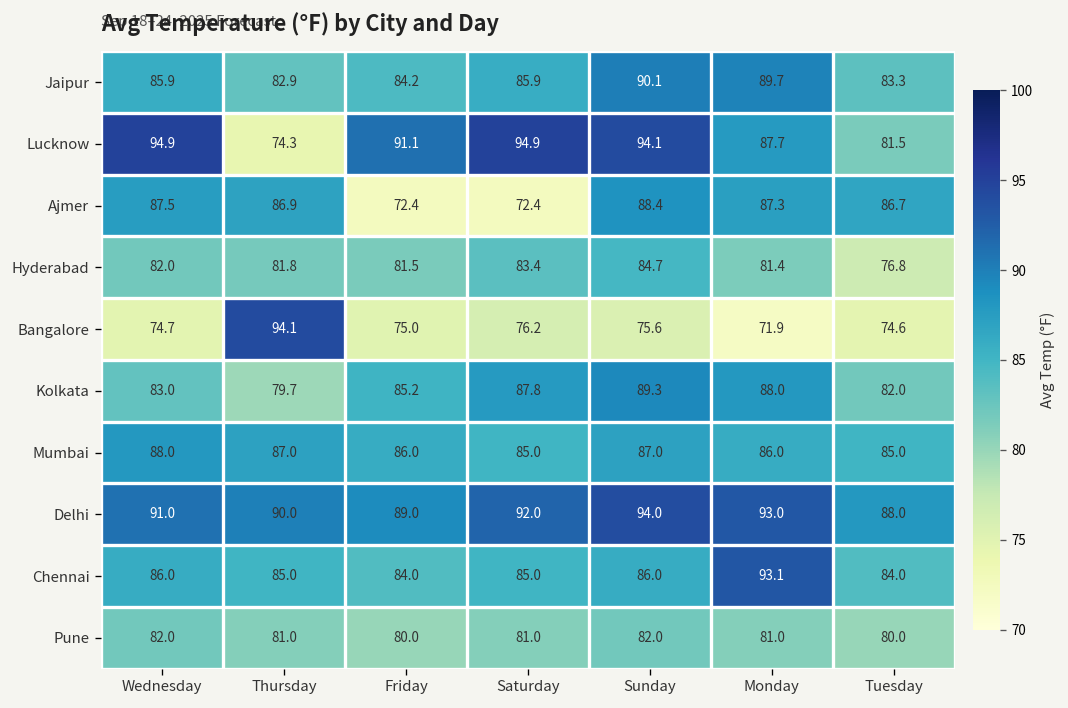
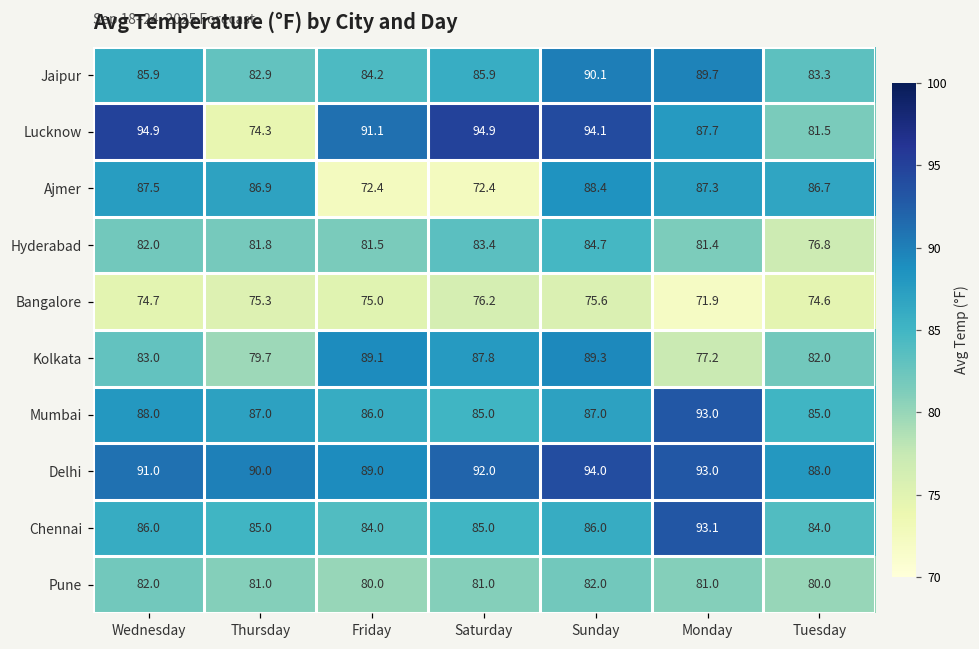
Bangalore, Thursday: 94.1 -> 75.3
Kolkata, Friday: 85.2 -> 89.1
Kolkata, Monday: 88.0 -> 77.2
Mumbai, Monday: 86.0 -> 93.0
